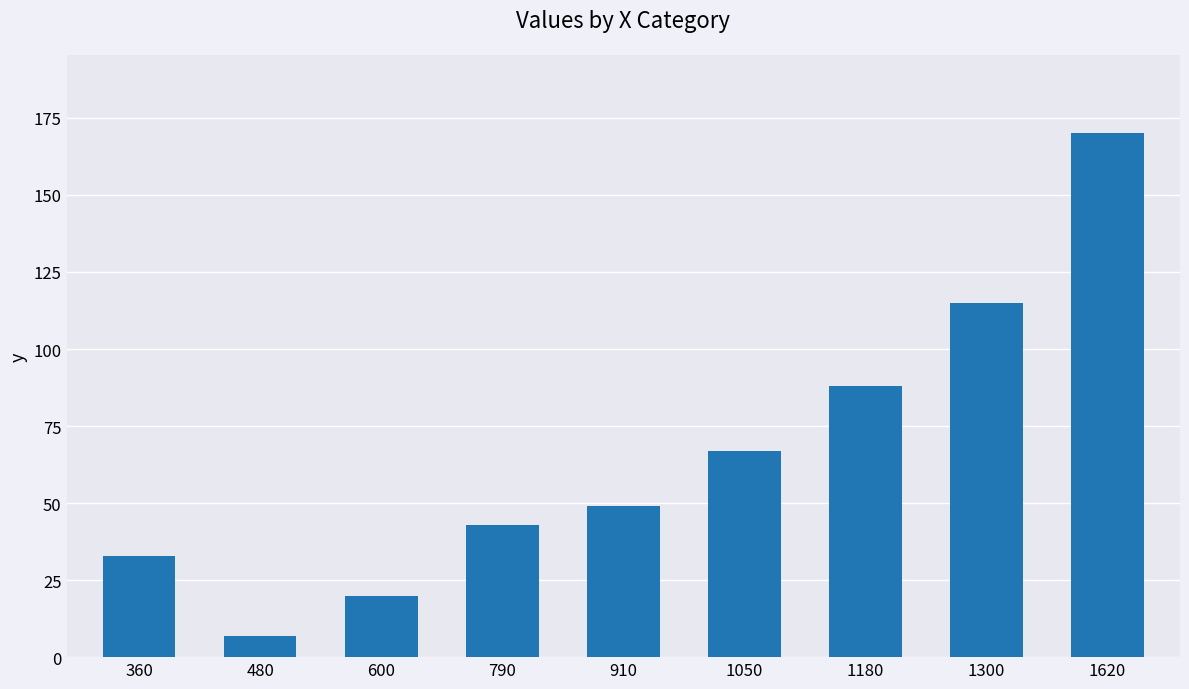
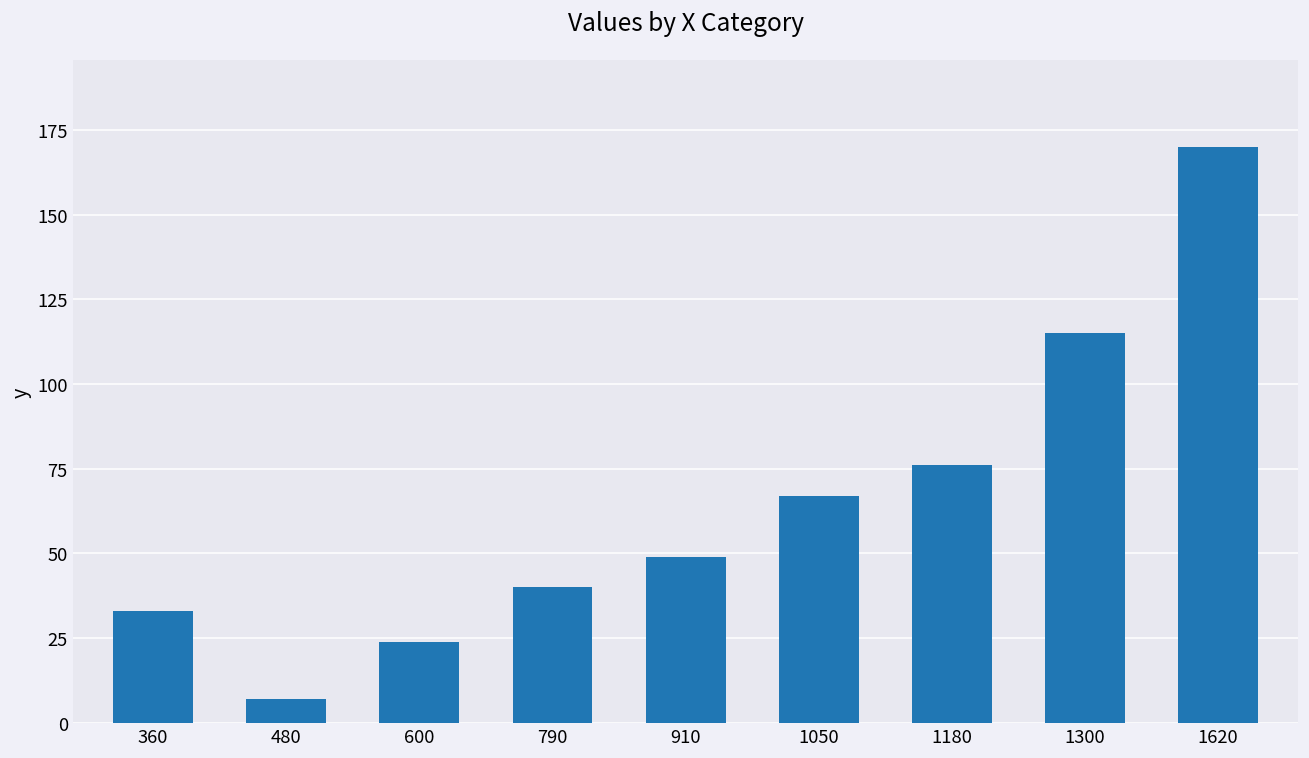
600: 20 -> 24
790: 43 -> 40
1180: 88 -> 76
